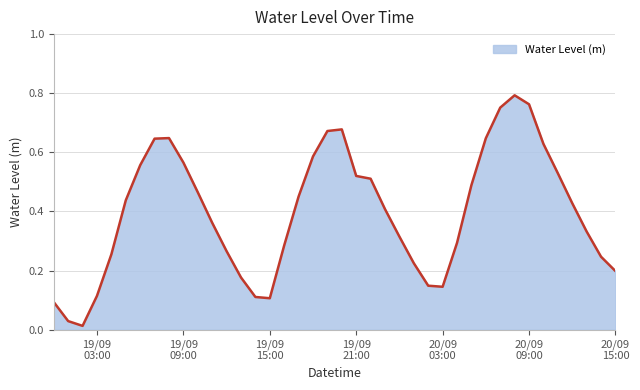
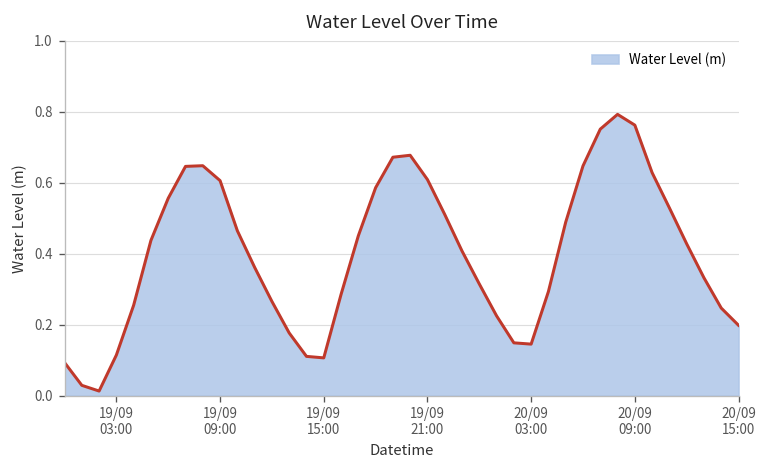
19/09 09:00: 0.57 -> 0.61
19/09 21:00: 0.52 -> 0.61
